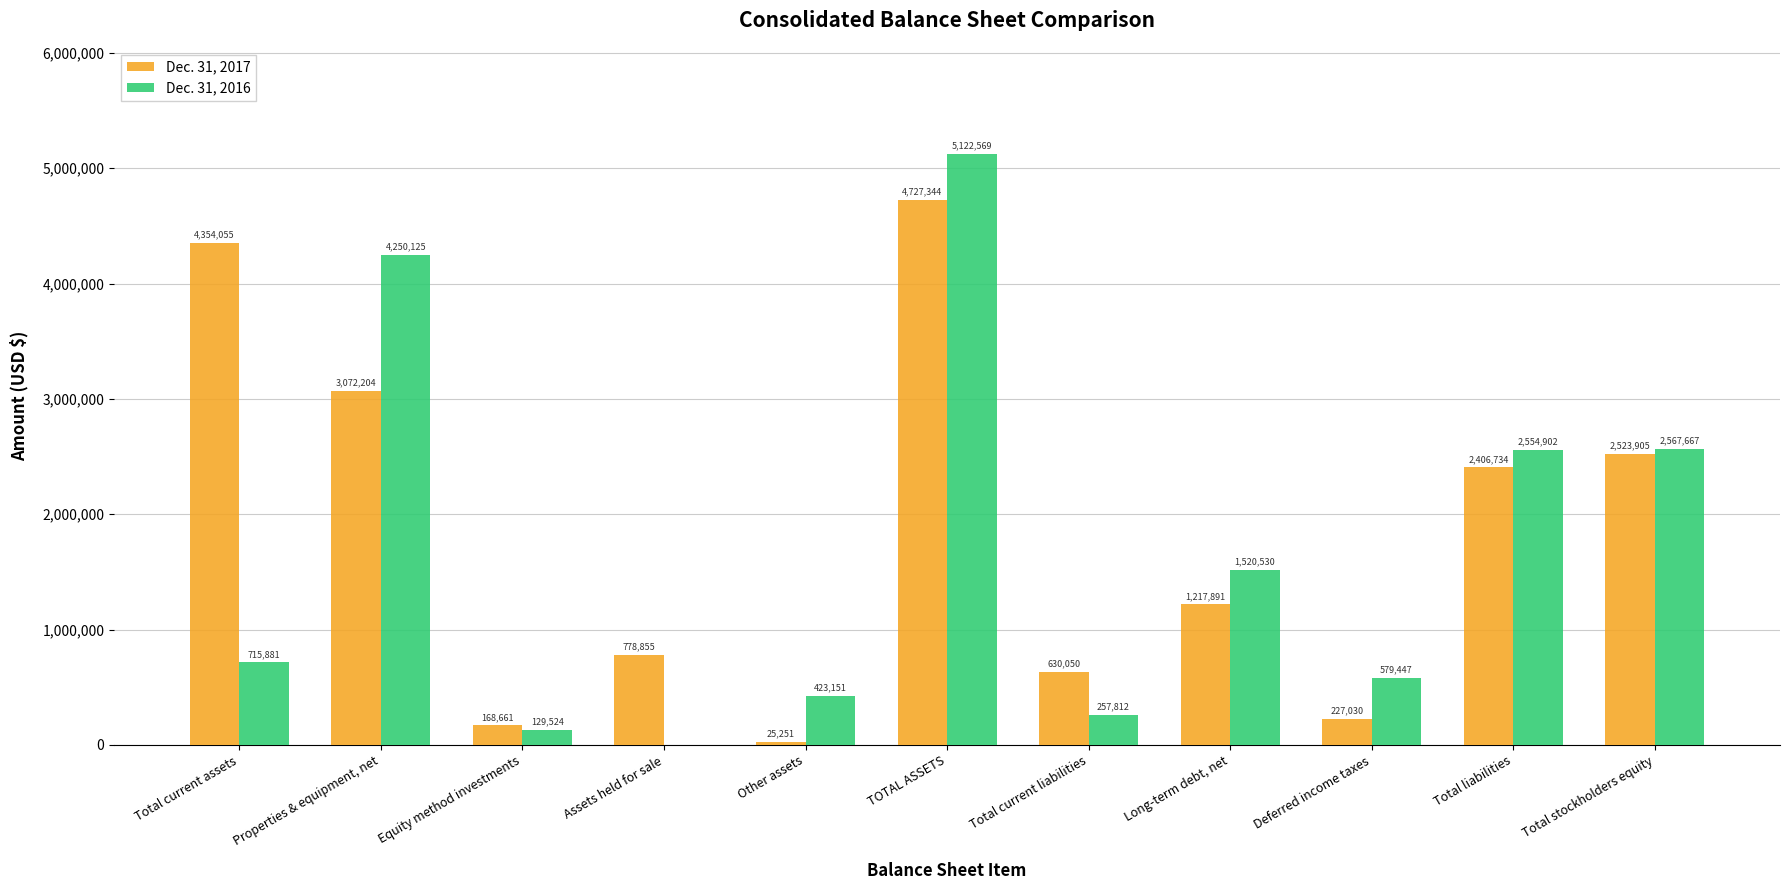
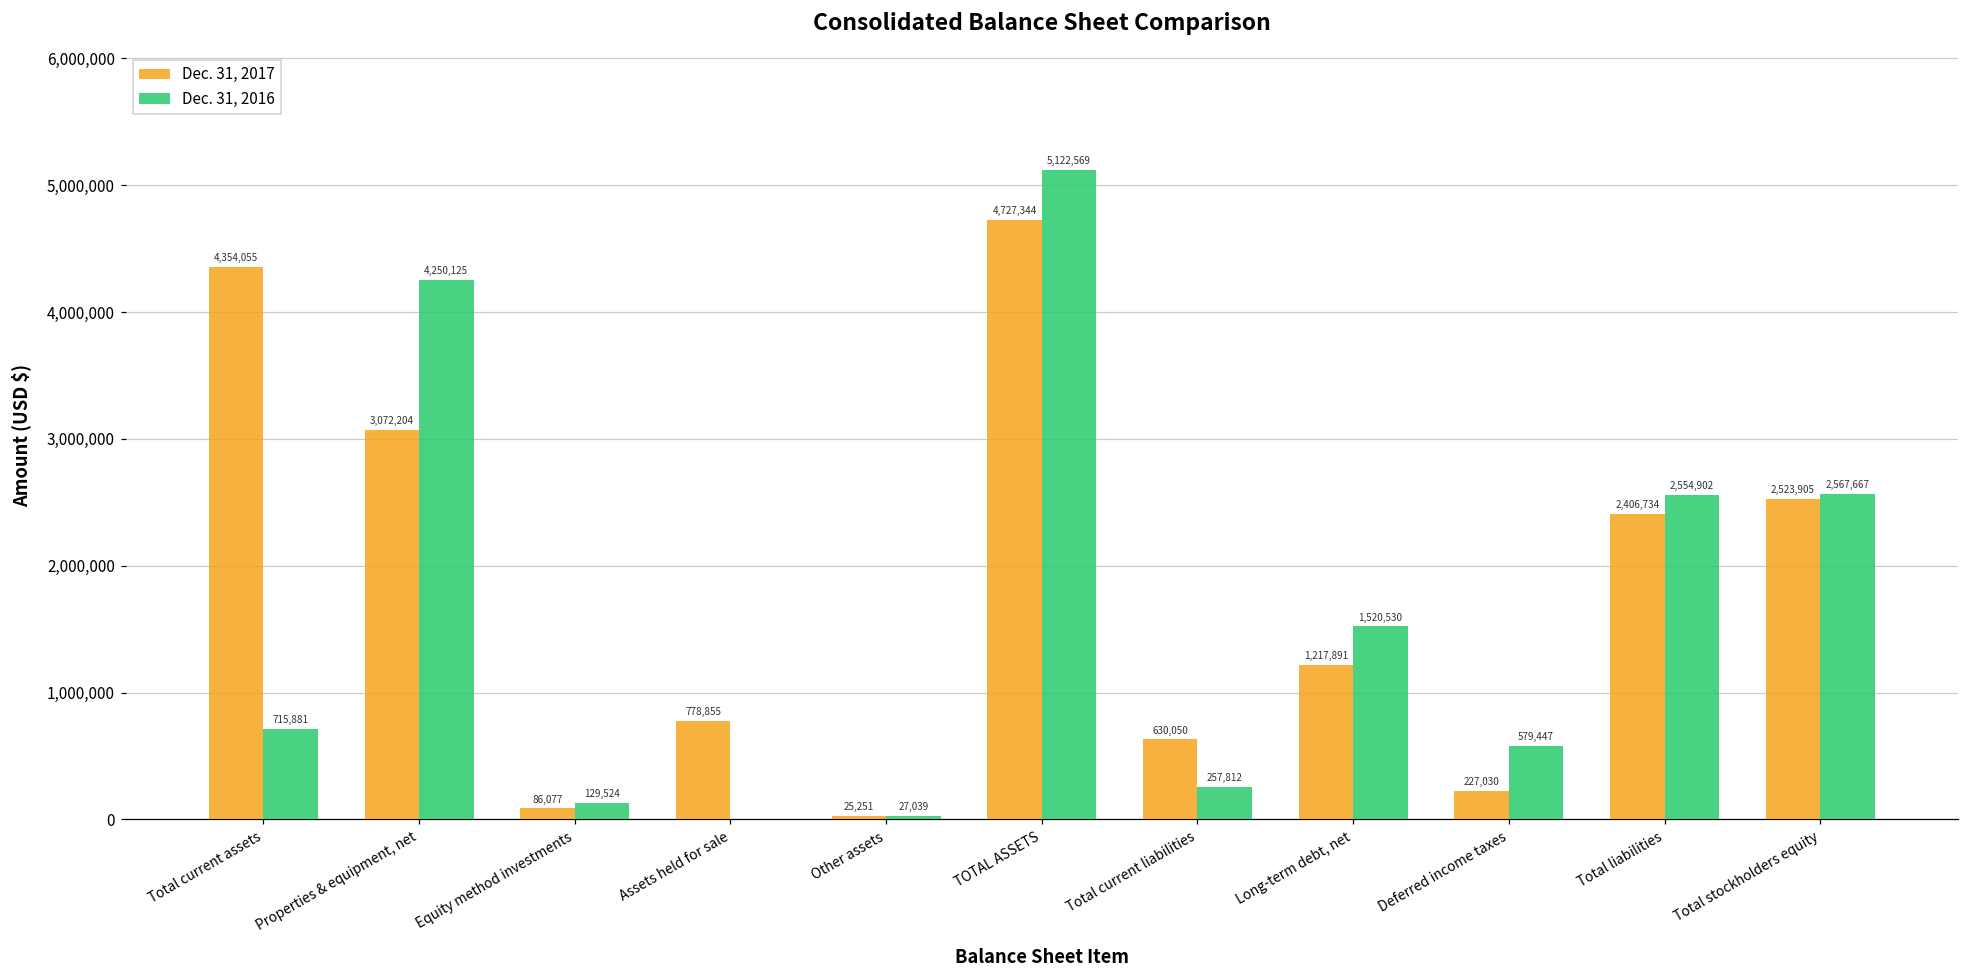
Dec. 31, 2017, Equity method investments: 168,661 -> 86,077
Dec. 31, 2016, Other assets: 423,151 -> 27,039
